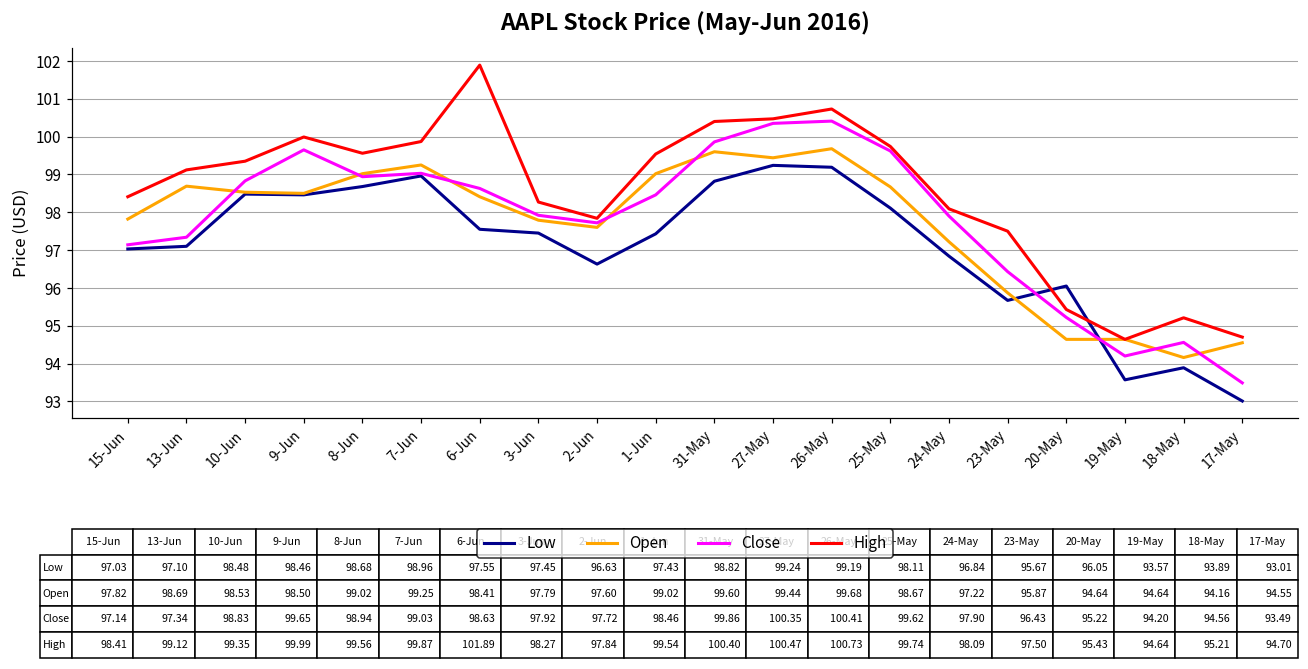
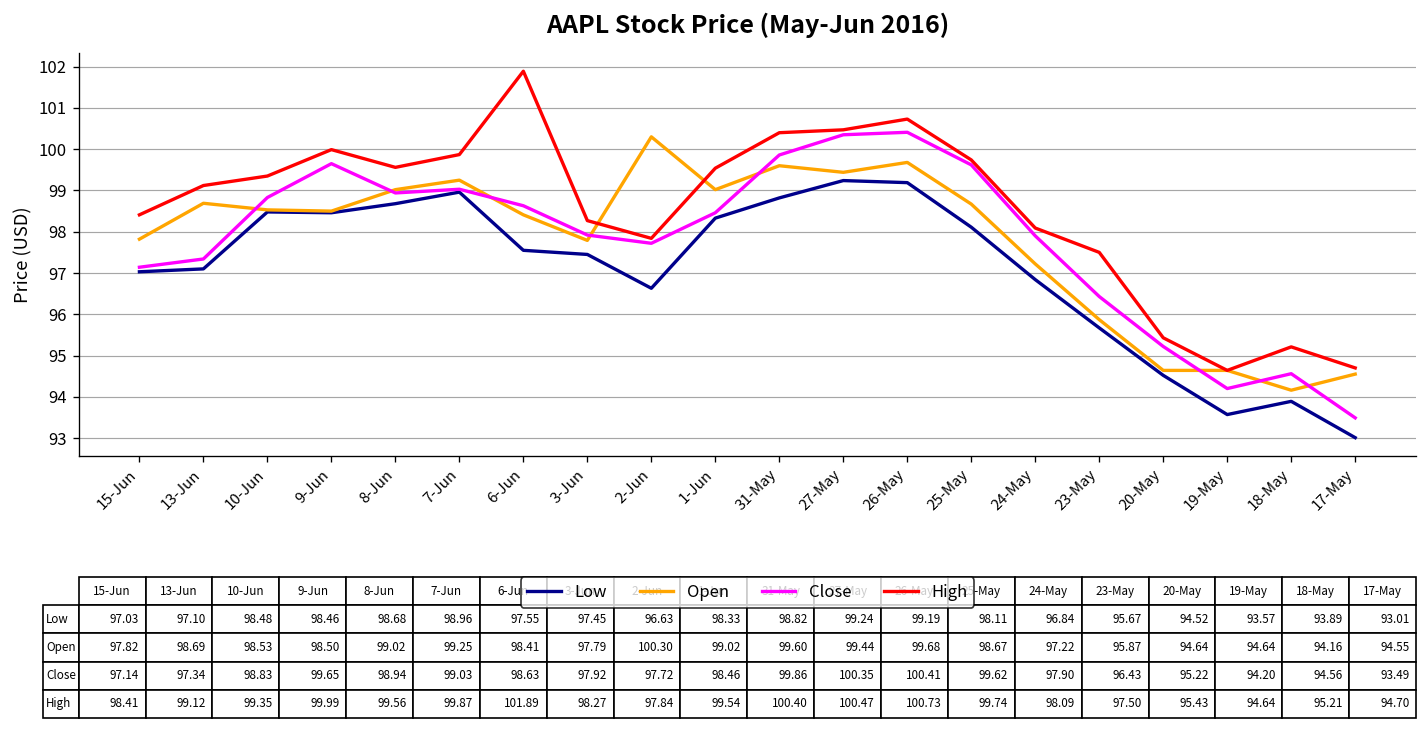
Open, 2-Jun: 97.60 -> 100.30
Low, 1-Jun: 97.43 -> 98.33
Low, 20-May: 96.05 -> 94.52
